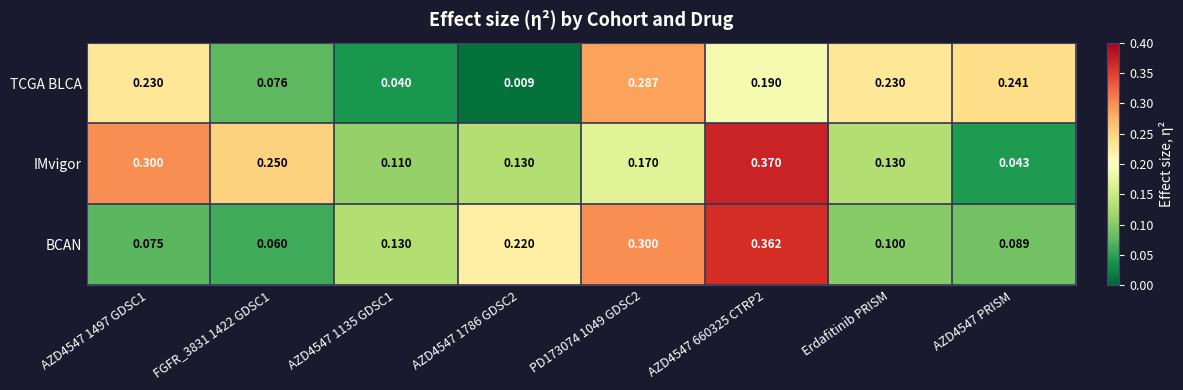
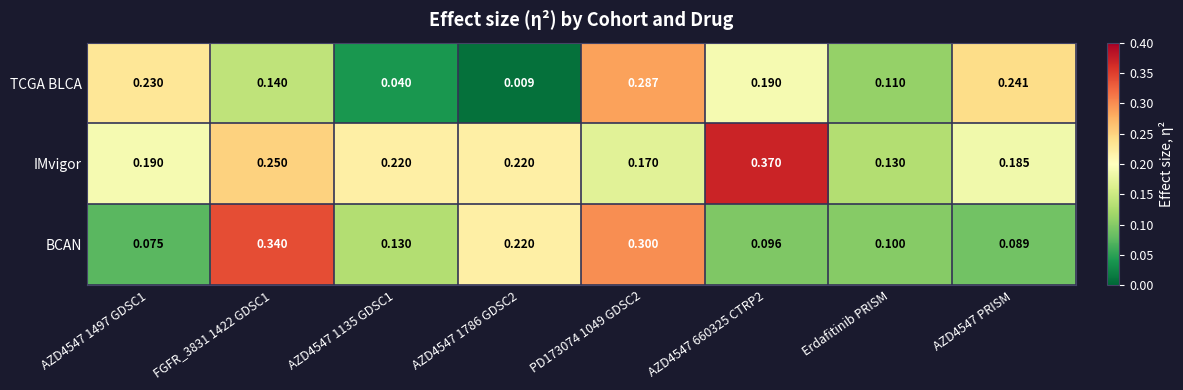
TCGA BLCA, FGFR_3831 1422 GDSC1: 0.076 -> 0.140
TCGA BLCA, Erdafitinib PRISM: 0.230 -> 0.110
IMvigor, AZD4547 1497 GDSC1: 0.300 -> 0.190
IMvigor, AZD4547 1135 GDSC1: 0.110 -> 0.220
IMvigor, AZD4547 1786 GDSC2: 0.130 -> 0.220
IMvigor, AZD4547 PRISM: 0.043 -> 0.185
BCAN, FGFR_3831 1422 GDSC1: 0.060 -> 0.340
BCAN, AZD4547 660325 CTRP2: 0.362 -> 0.096
